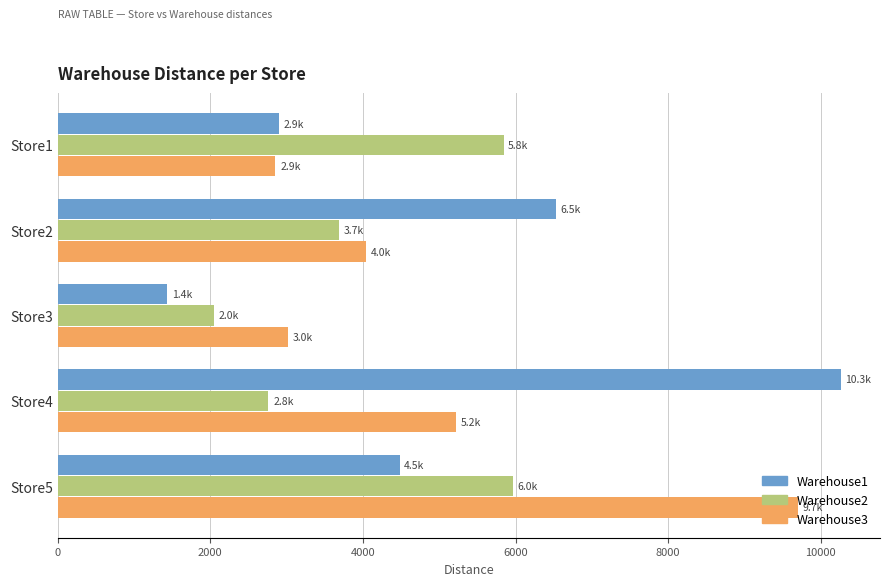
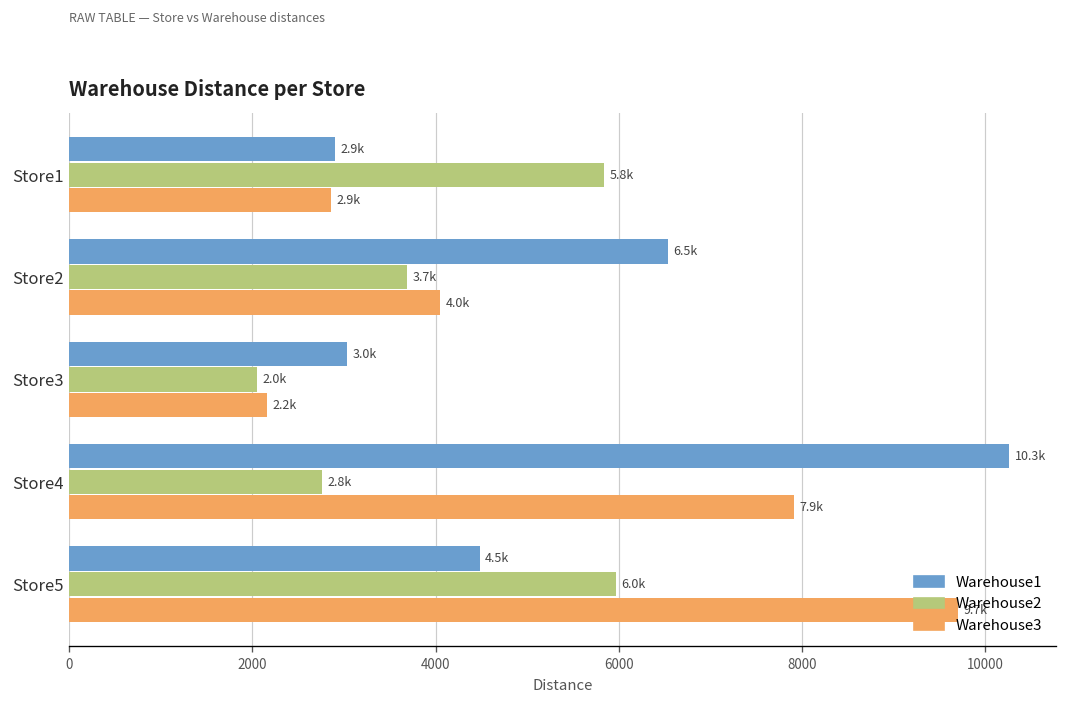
Warehouse1, Store3: 1.4k -> 3.0k
Warehouse3, Store3: 3.0k -> 2.2k
Warehouse3, Store4: 5.2k -> 7.9k
